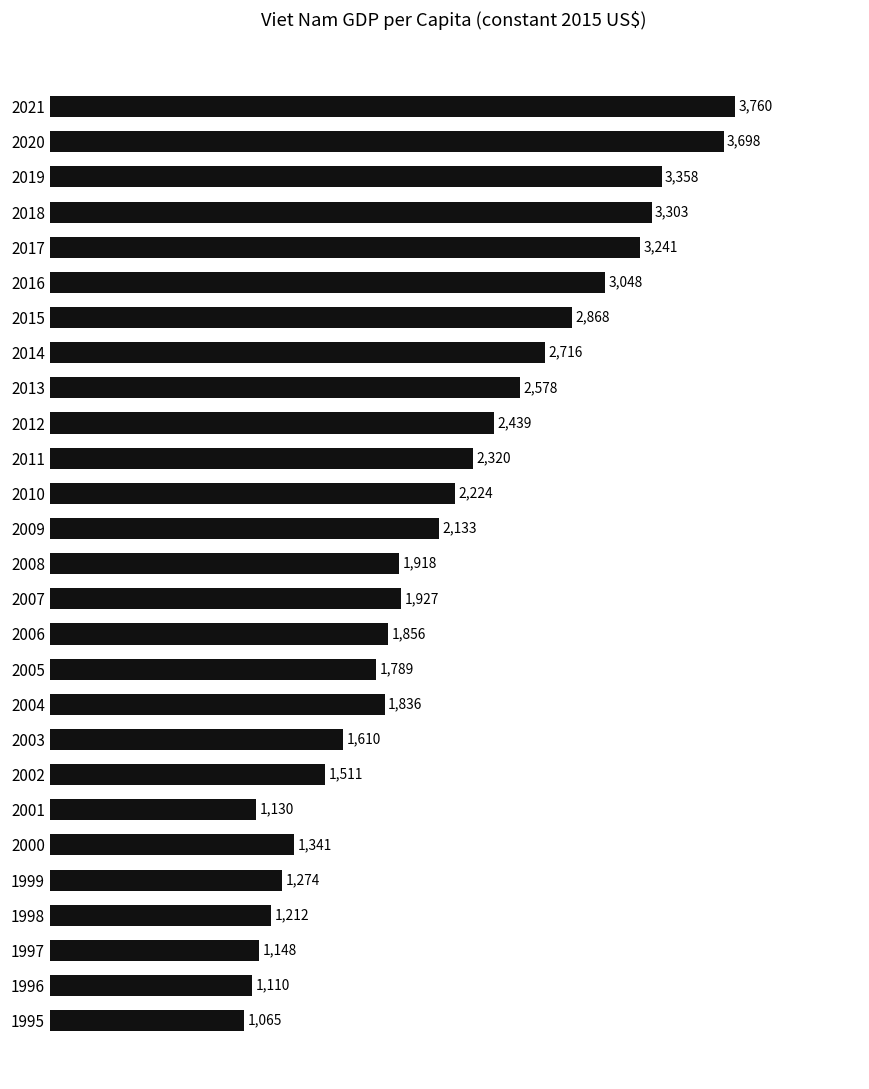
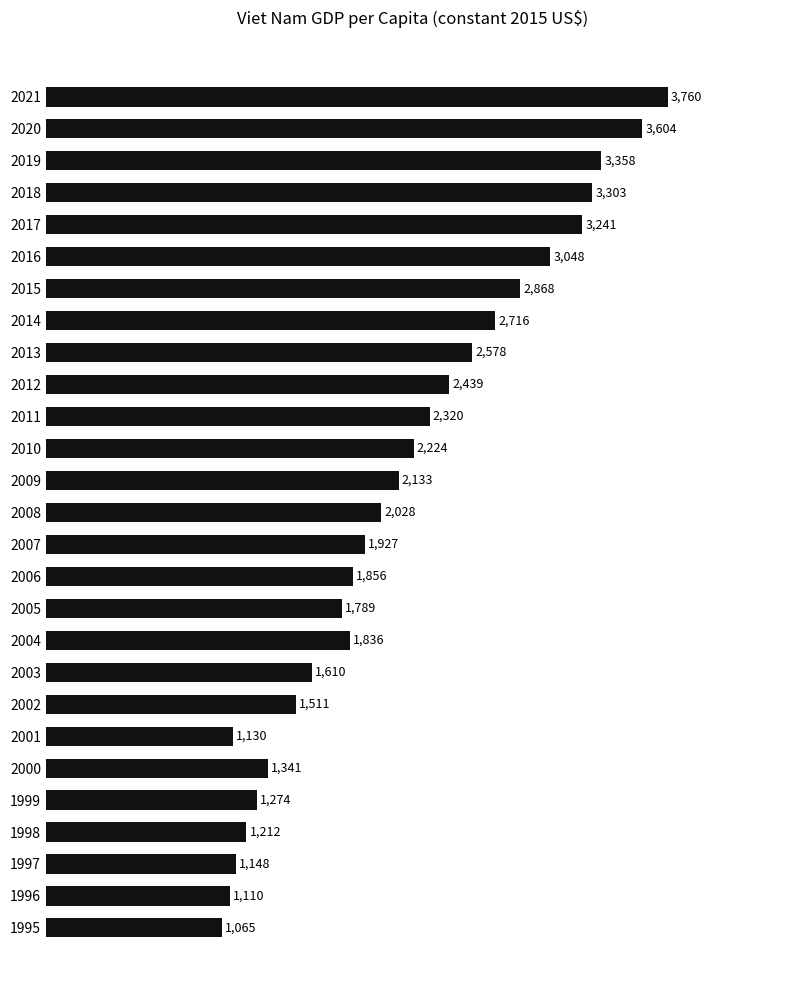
2020: 3,698 -> 3,604
2008: 1,918 -> 2,028
